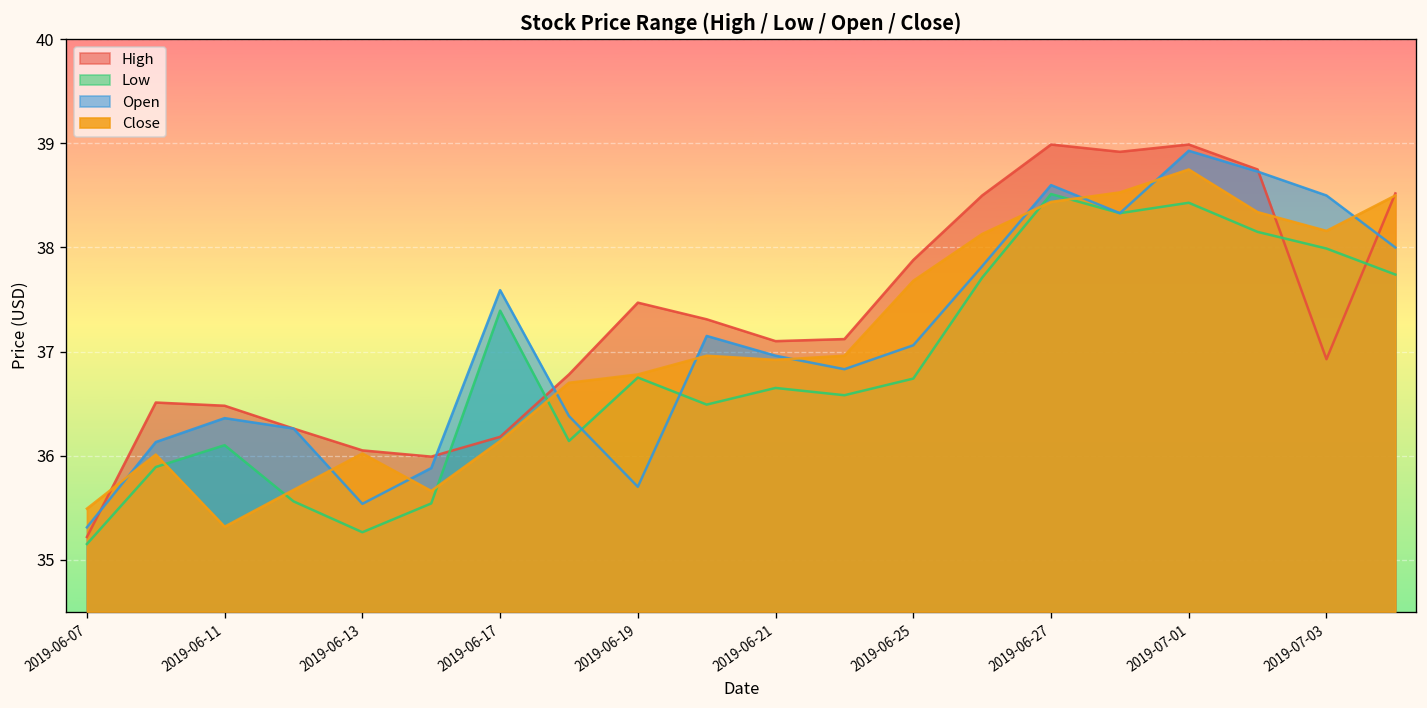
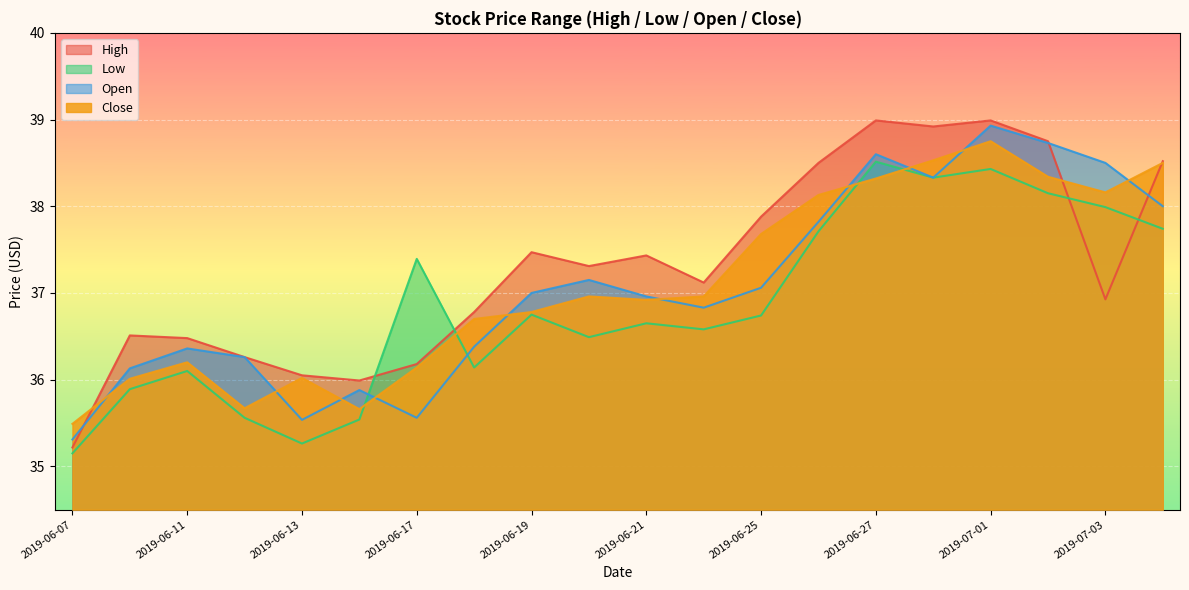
Close, 2019-06-11: 35.3 -> 36.2
Open, 2019-06-17: 37.6 -> 35.6
Open, 2019-06-19: 35.7 -> 37.0
High, 2019-06-21: 37.1 -> 37.4
Close, 2019-06-27: 38.4 -> 38.3
